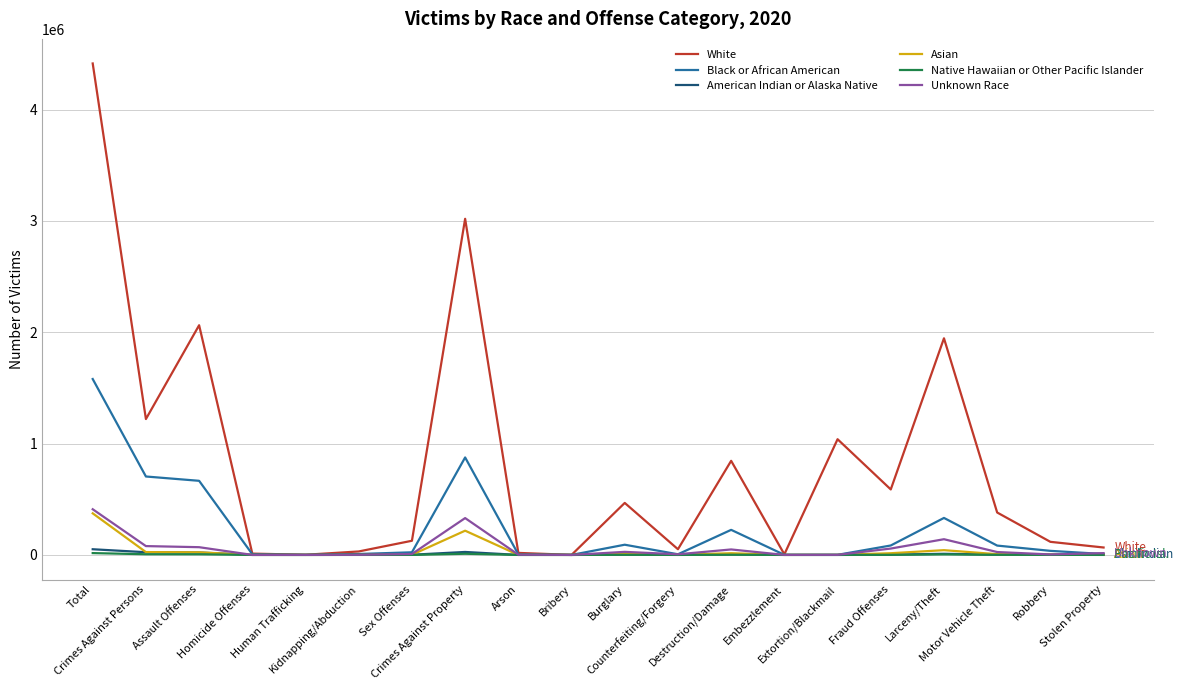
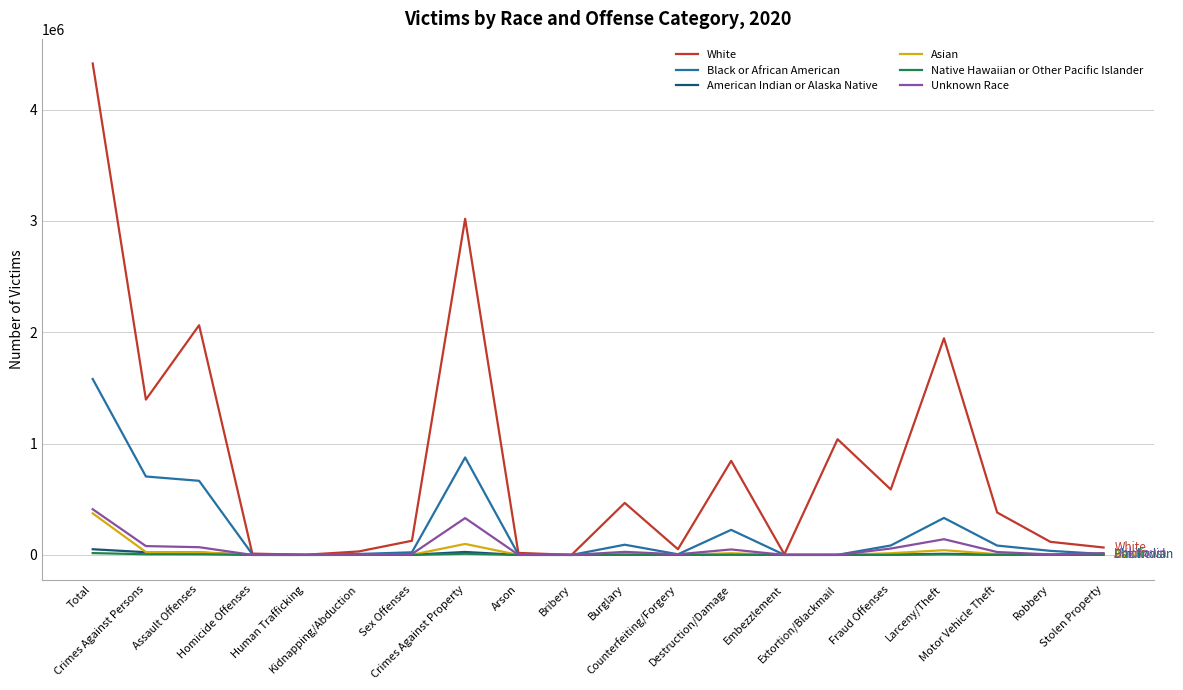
White, Crimes Against Persons: 1220000 -> 1400000
Asian, Crimes Against Property: 220000 -> 100000
